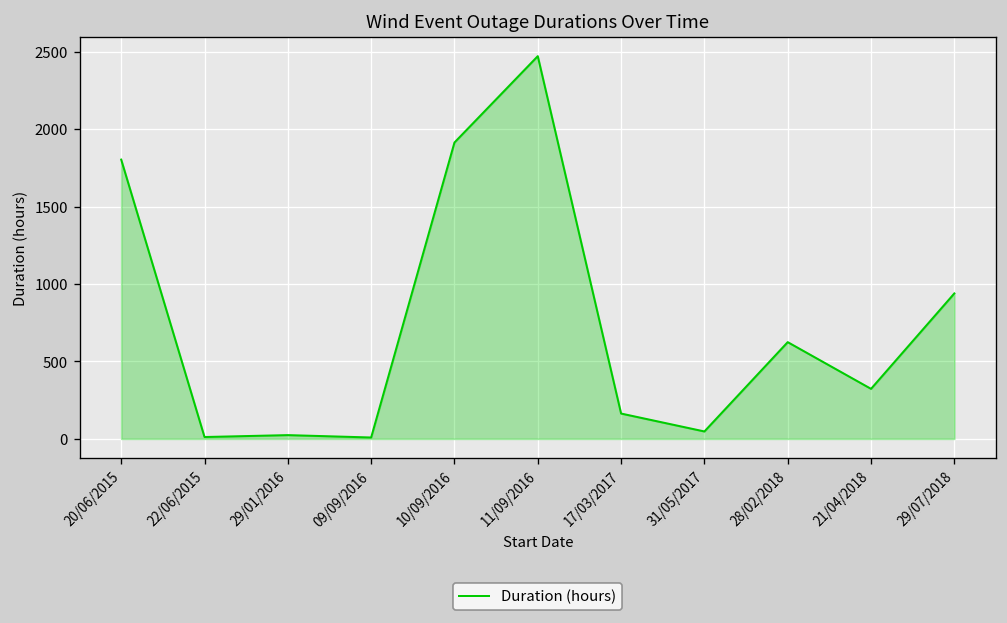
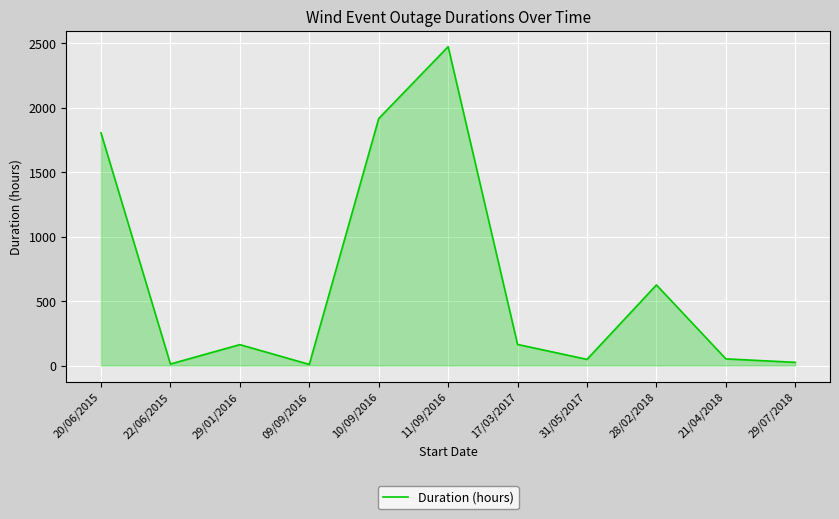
29/01/2016: 20 -> 160
21/04/2018: 320 -> 50
29/07/2018: 940 -> 30
